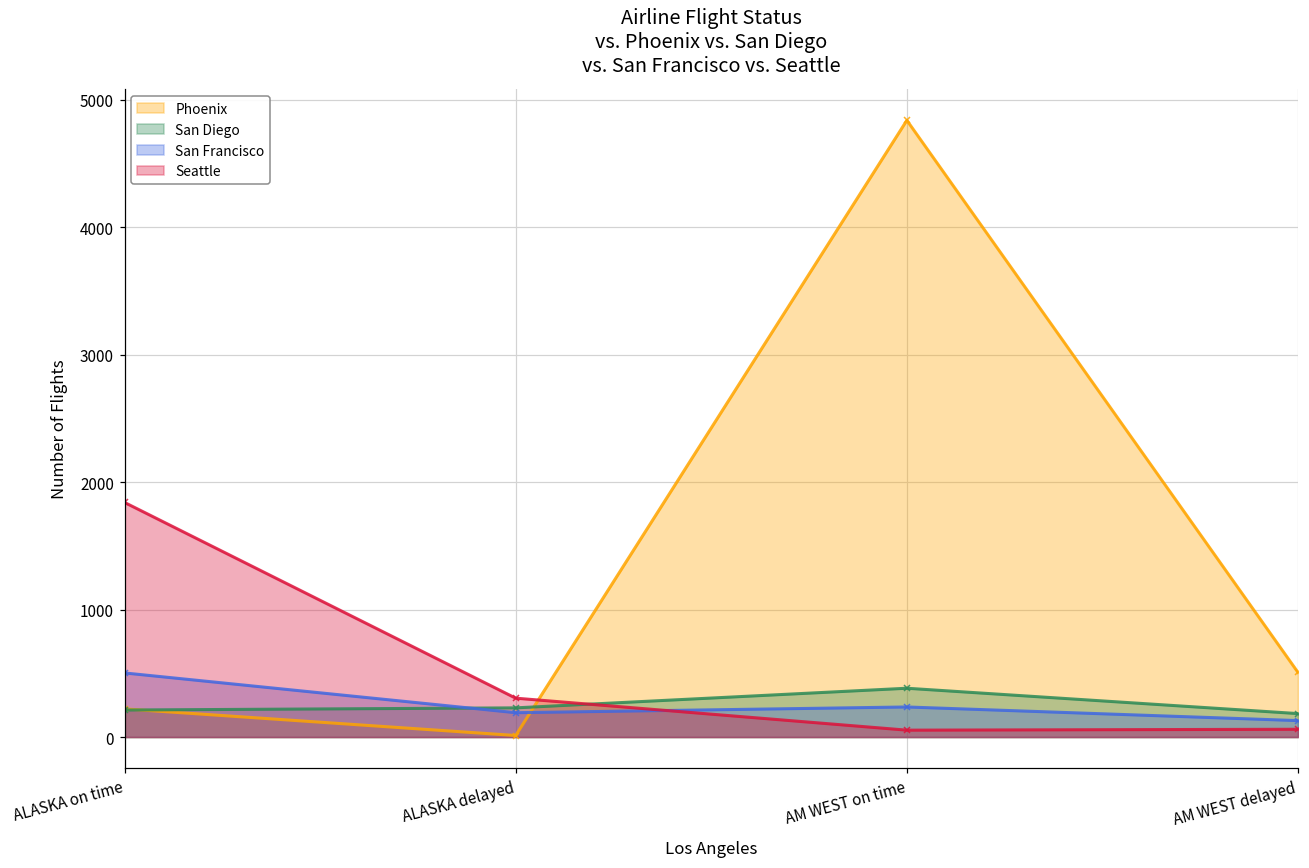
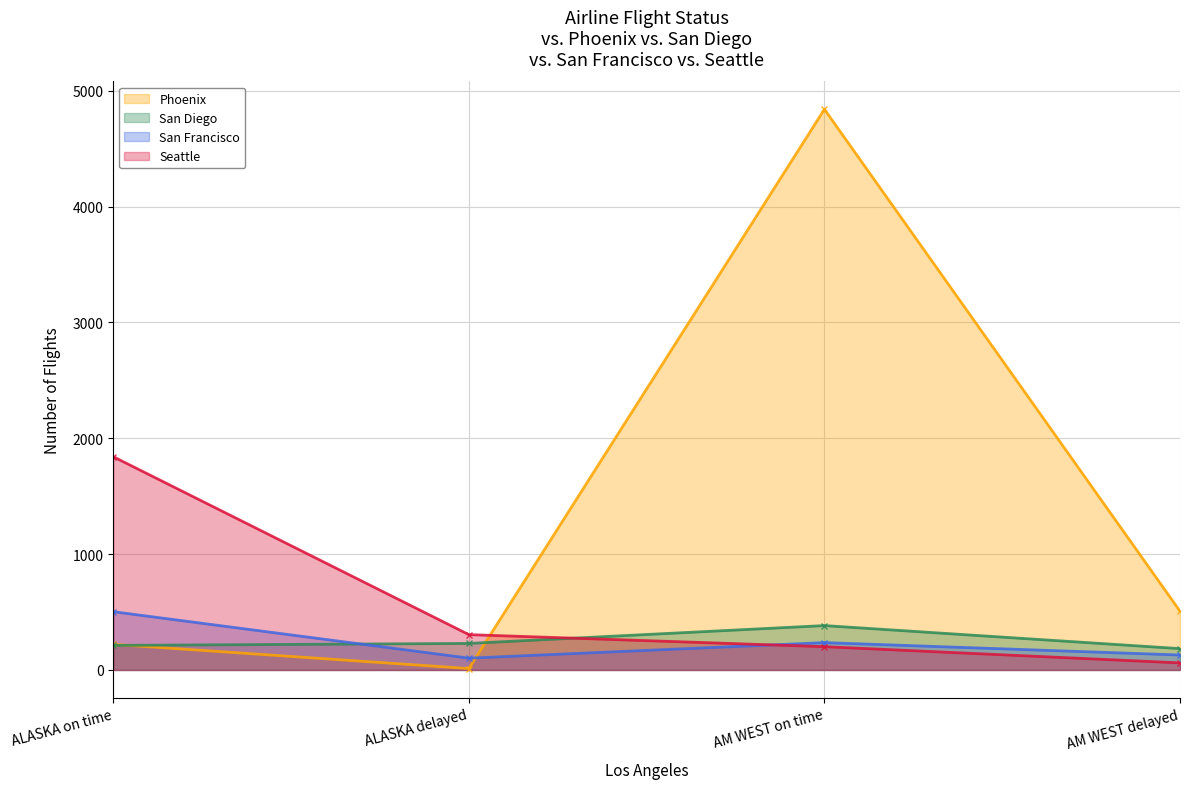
San Francisco, ALASKA delayed: 190 -> 100
Seattle, AM WEST on time: 50 -> 200
